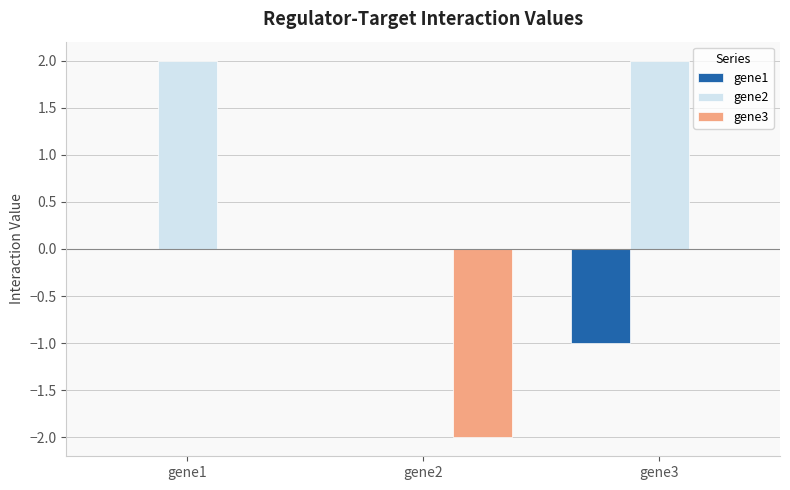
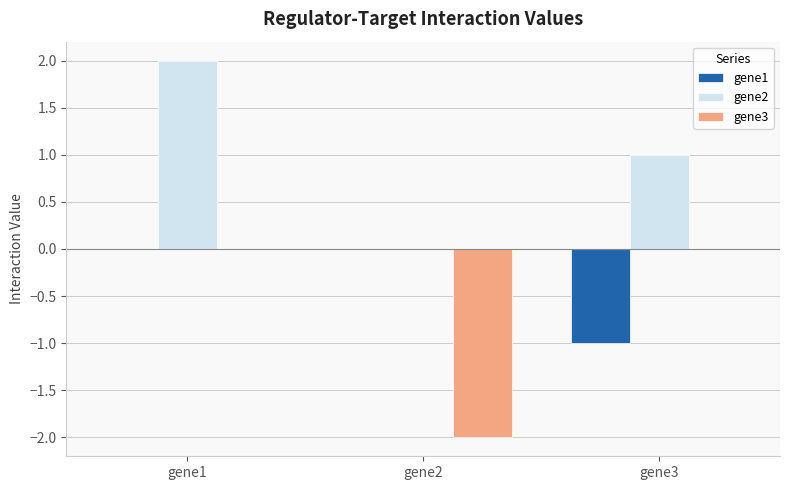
gene2, gene3: 2 -> 1
